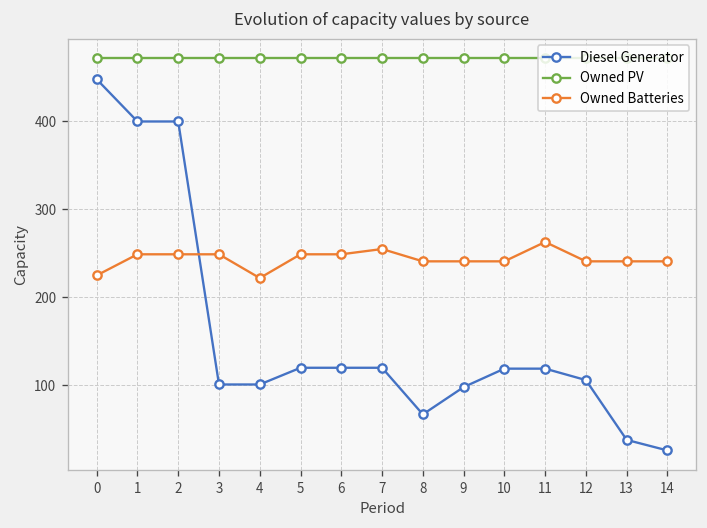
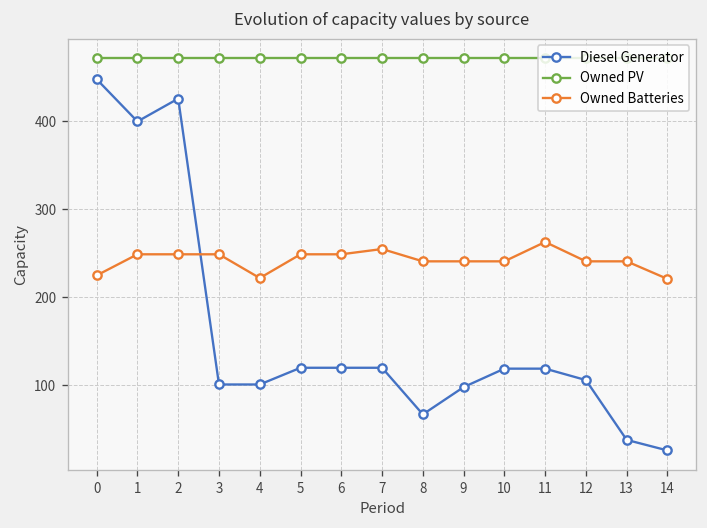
Diesel Generator, 2: 400 -> 430
Owned Batteries, 14: 240 -> 220
